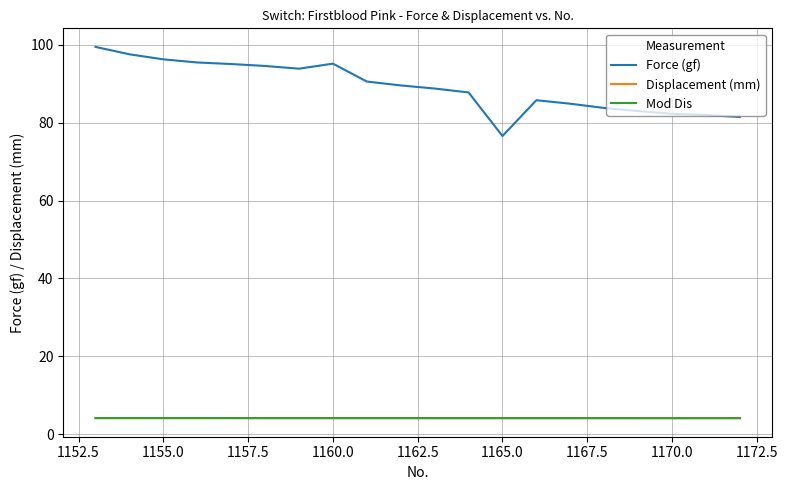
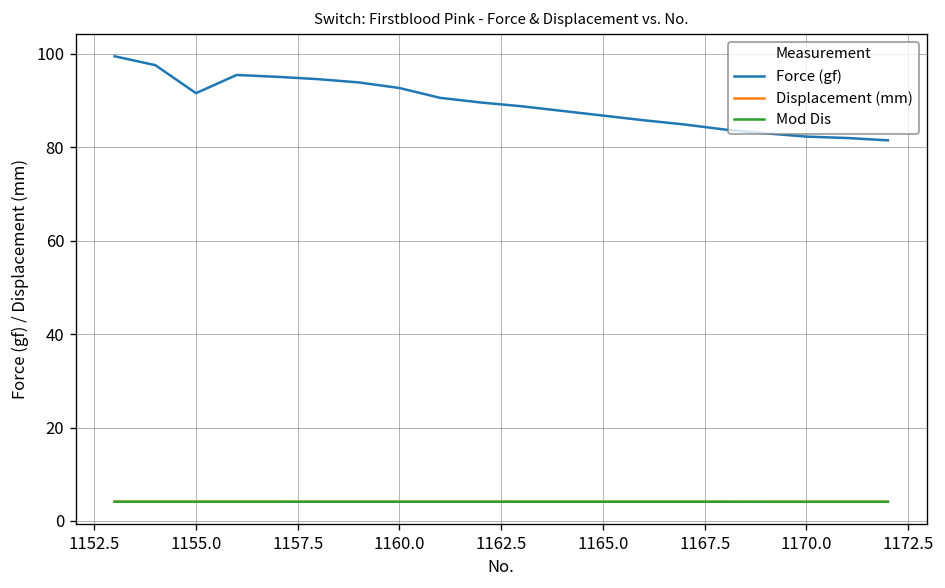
Force (gf), 1155.0: 96 -> 92
Force (gf), 1160.0: 95 -> 93
Force (gf), 1165.0: 77 -> 87
